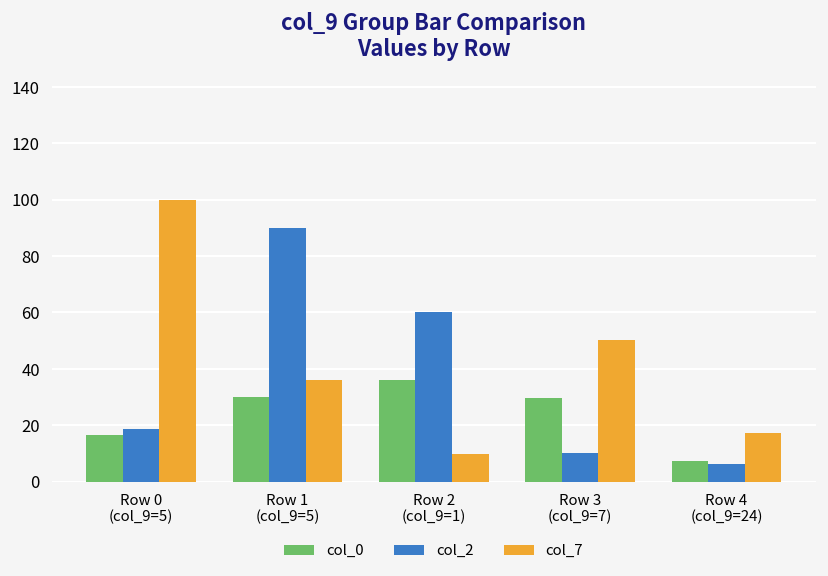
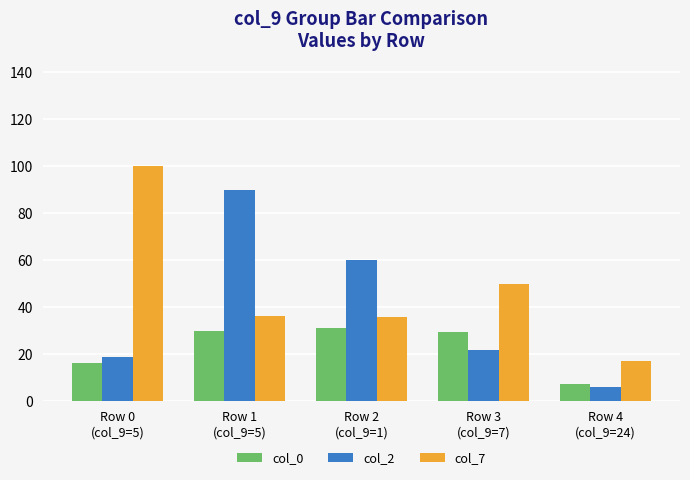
col_0, Row 2 (col_9=1): 36 -> 31
col_7, Row 2 (col_9=1): 10 -> 36
col_2, Row 3 (col_9=7): 10 -> 22
